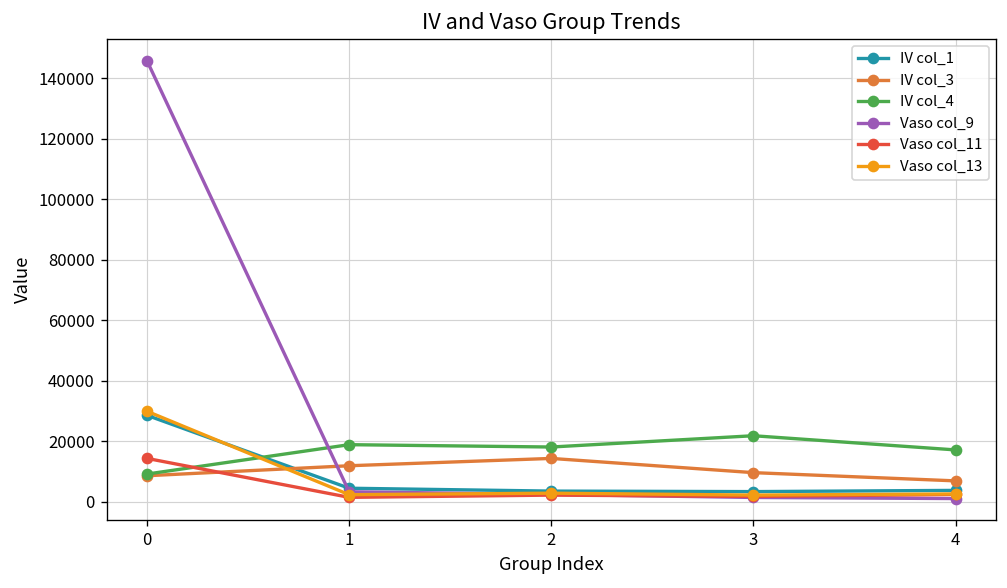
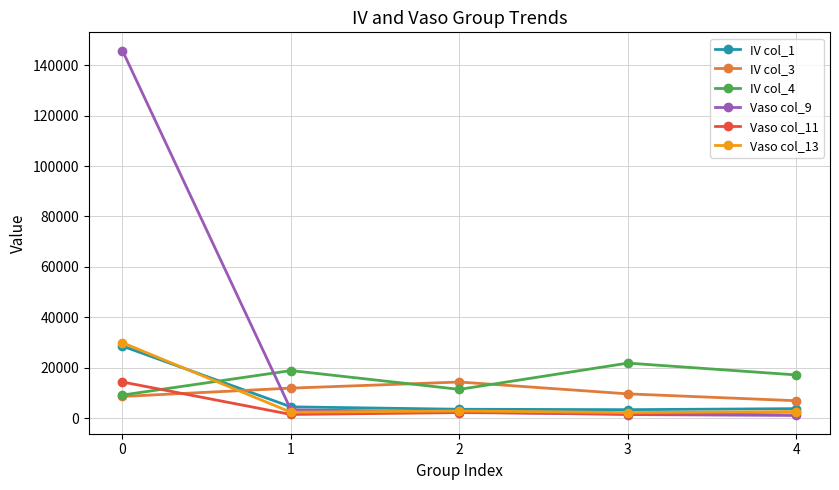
IV col_4, 2: 18000 -> 11000
